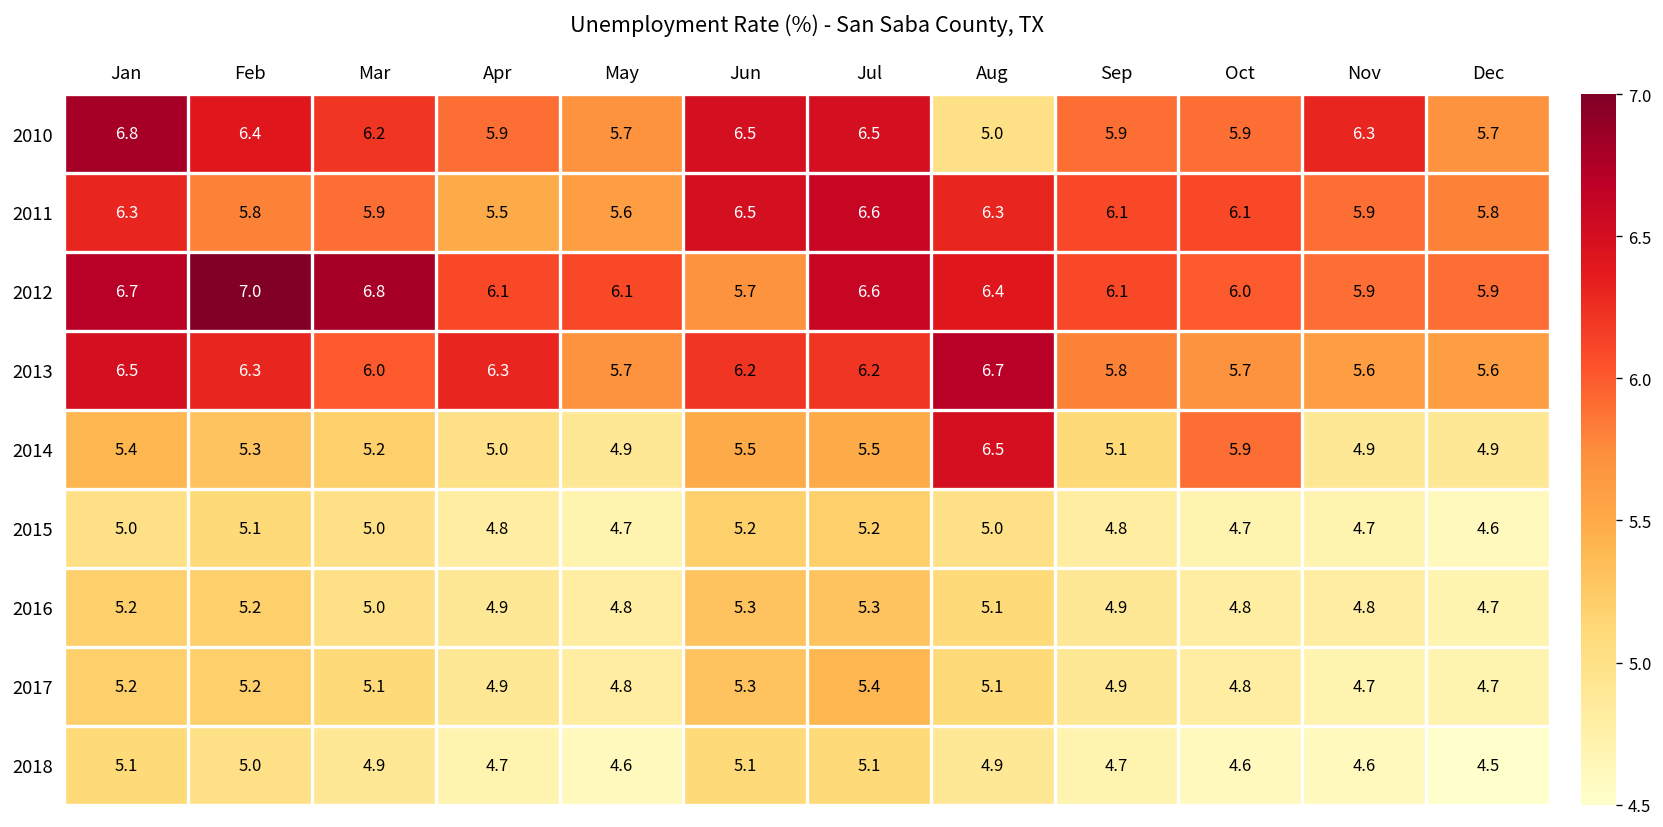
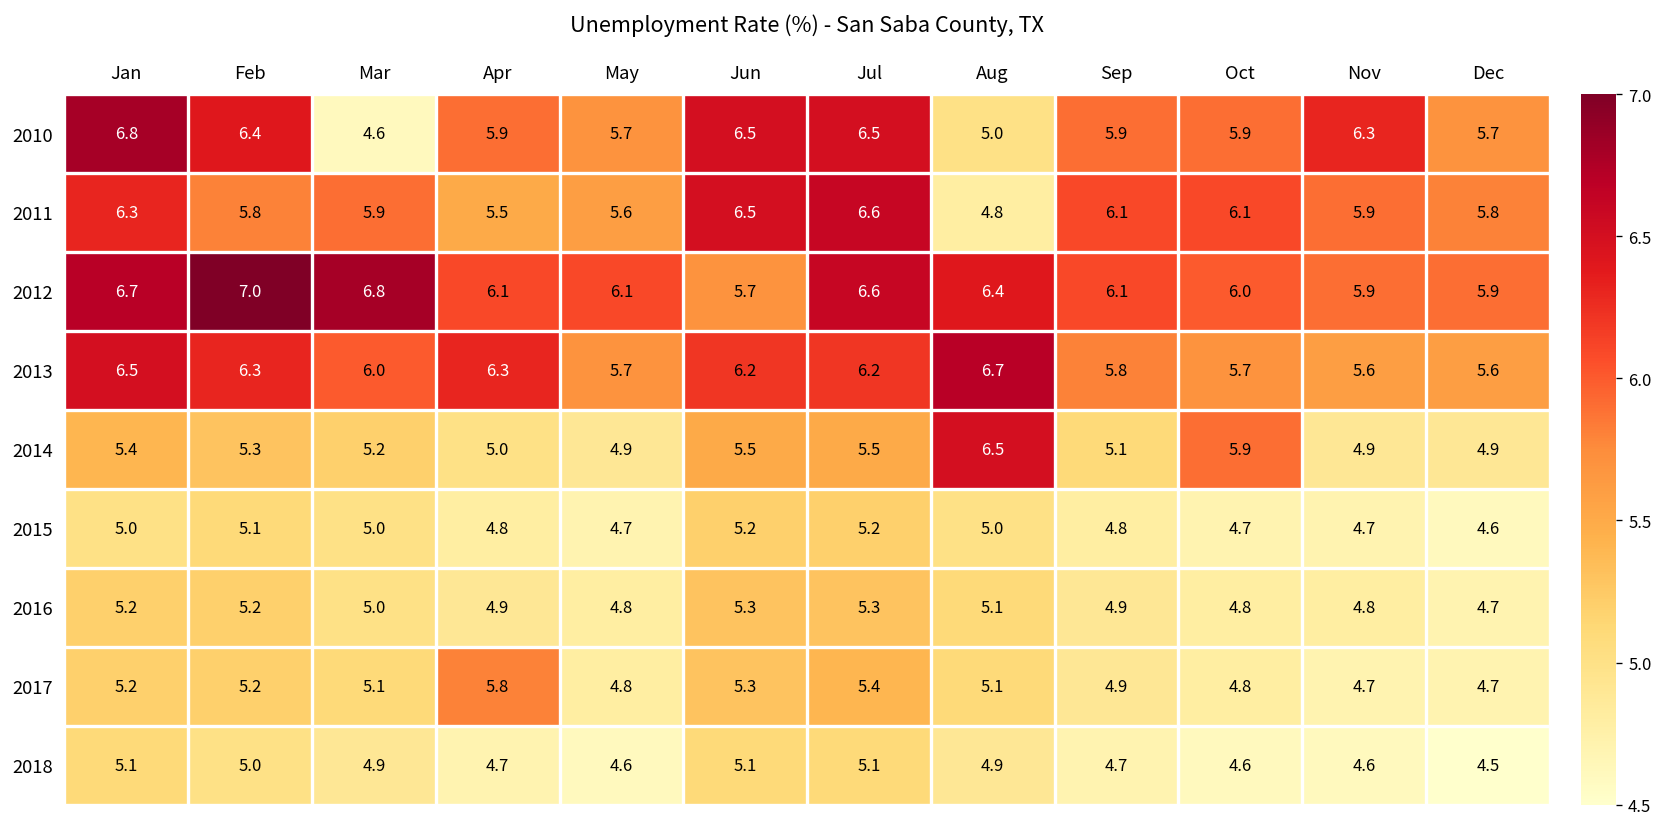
2010, Mar: 6.2 -> 4.6
2011, Aug: 6.3 -> 4.8
2017, Apr: 4.9 -> 5.8
